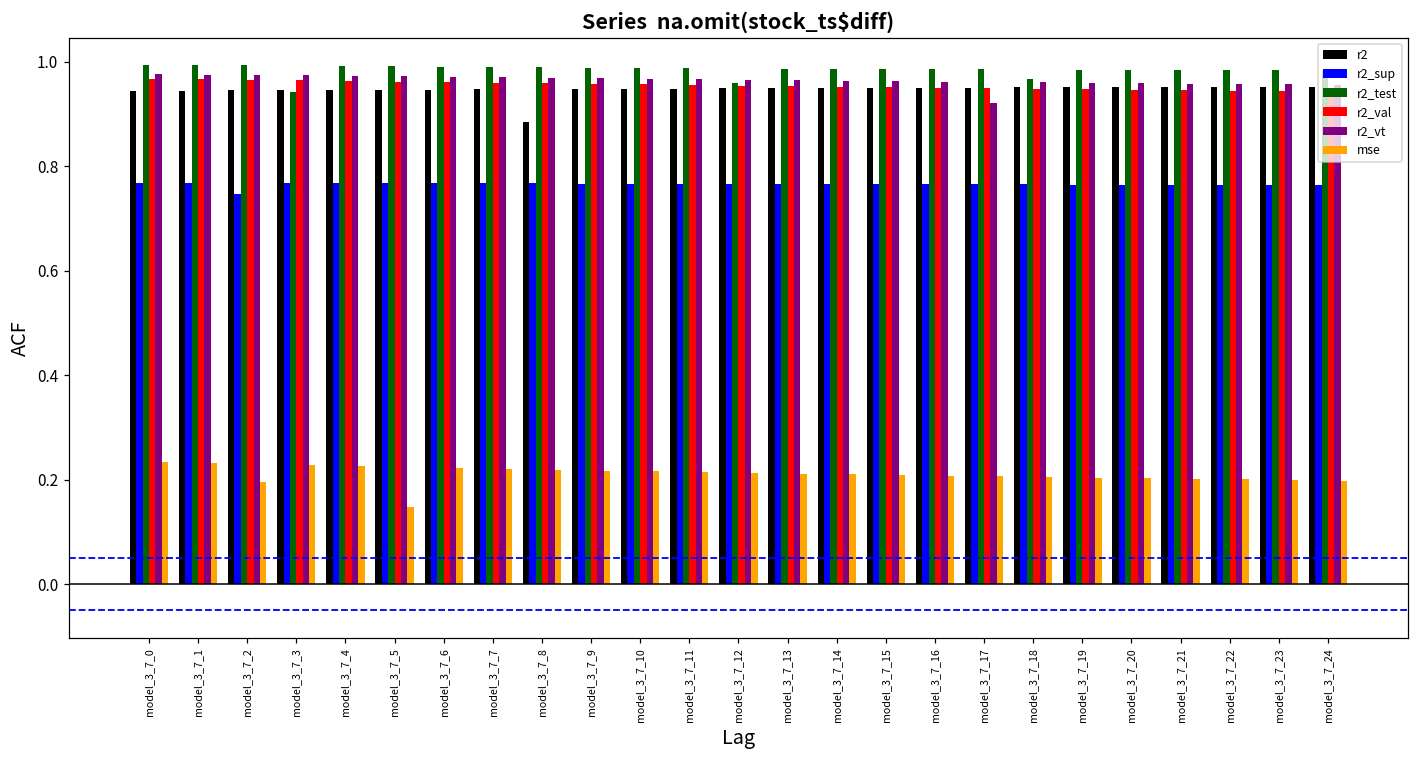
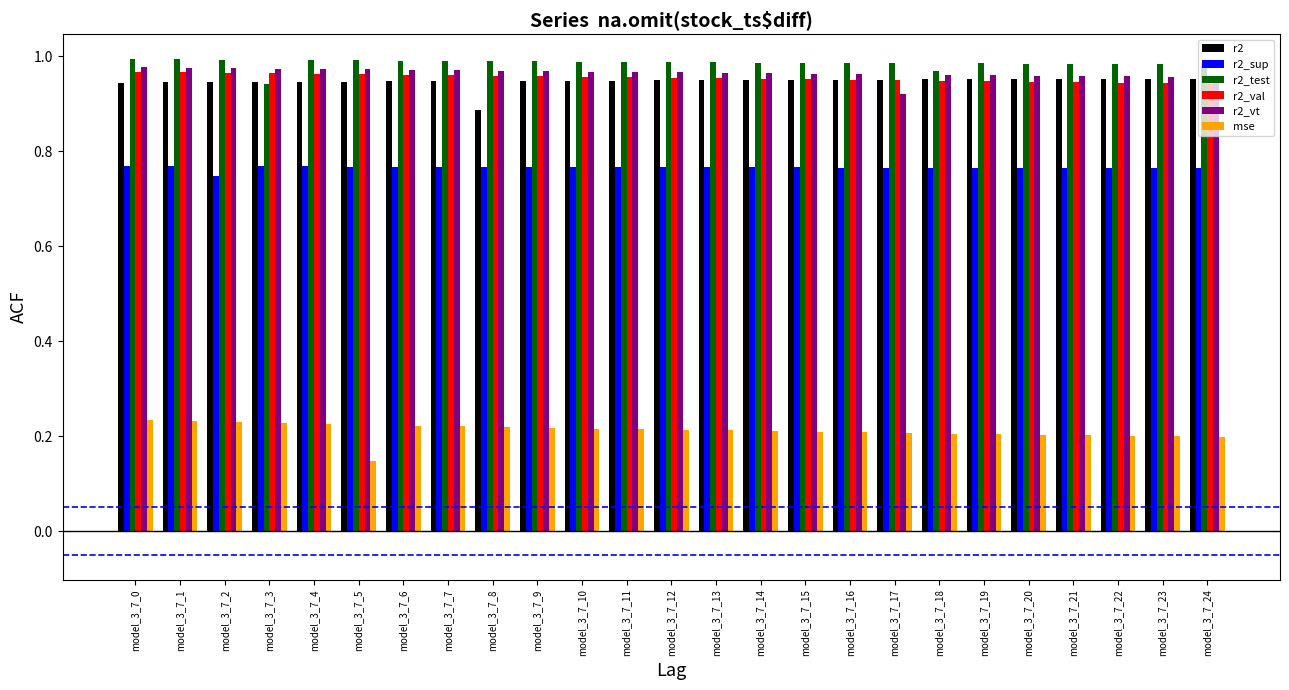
mse, model_3_7_2: 0.19 -> 0.23
r2_test, model_3_7_12: 0.96 -> 0.99
